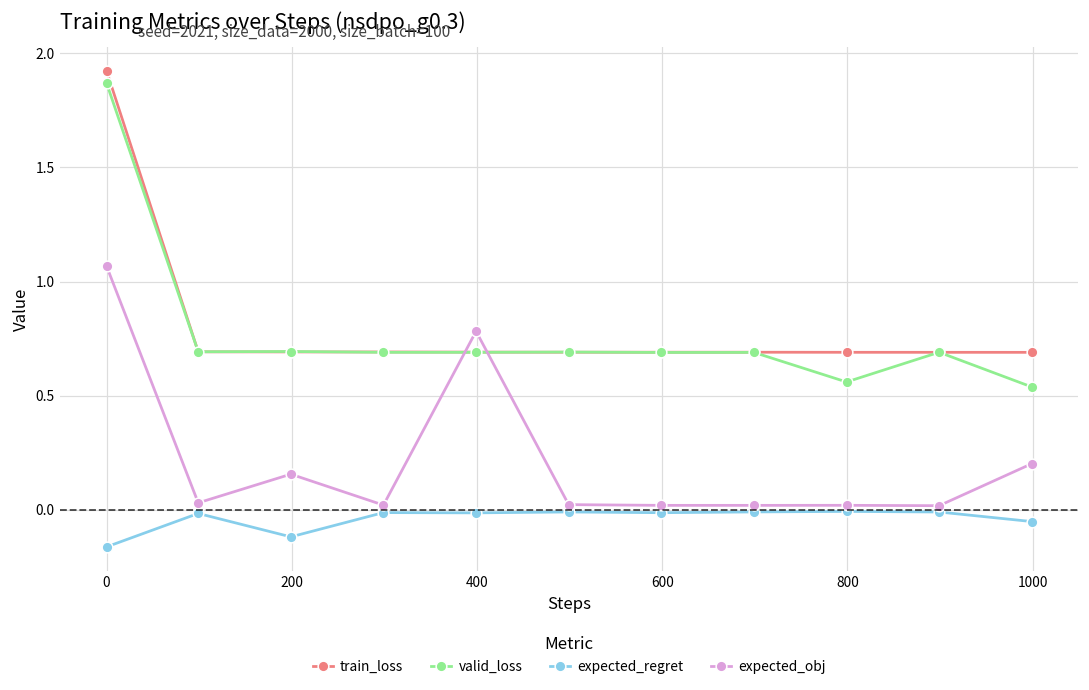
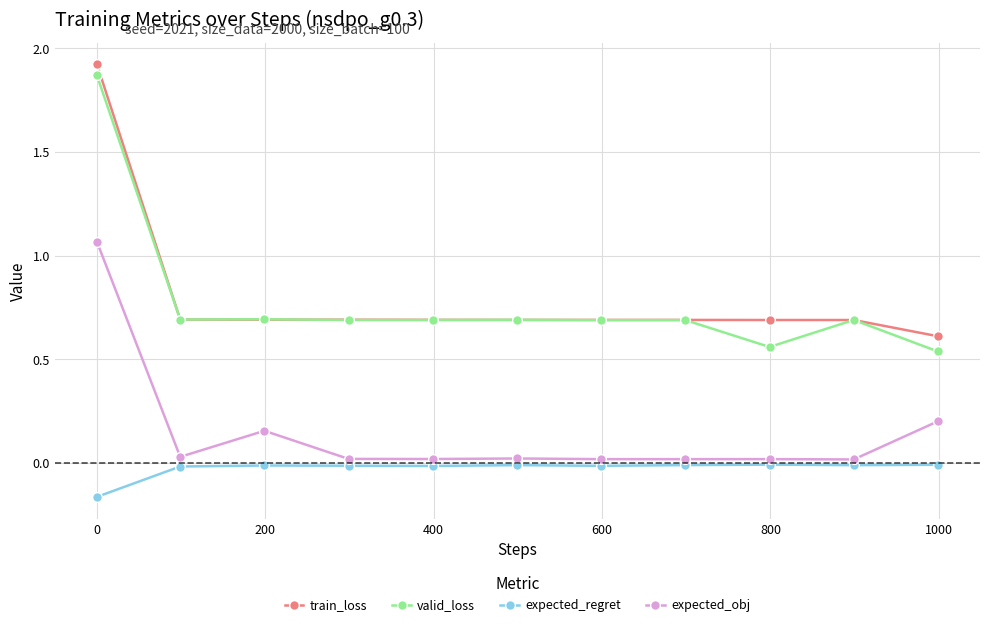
expected_regret, 200: -0.12 -> -0.01
expected_obj, 400: 0.78 -> 0.02
train_loss, 1000: 0.69 -> 0.61
expected_regret, 1000: -0.05 -> -0.01
